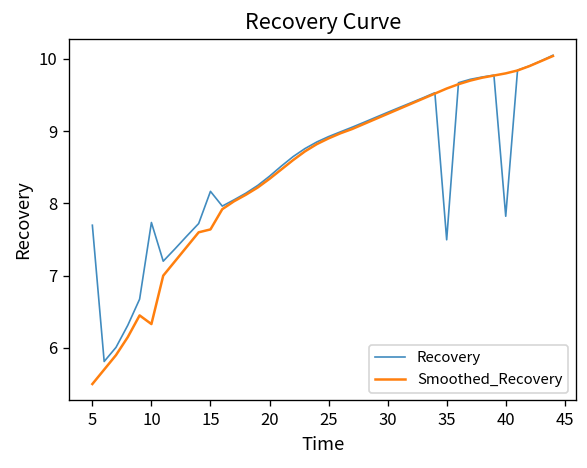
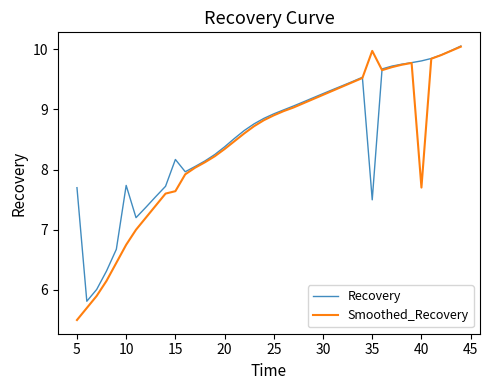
Smoothed_Recovery, 10: 6.3 -> 6.8
Smoothed_Recovery, 35: 9.6 -> 10.0
Recovery, 40: 7.8 -> 9.8
Smoothed_Recovery, 40: 9.8 -> 7.7
